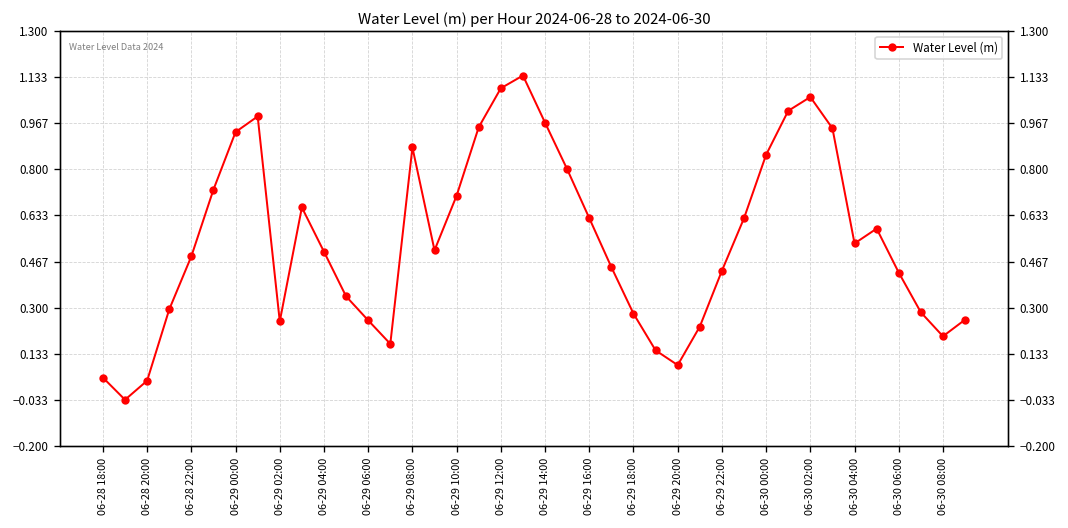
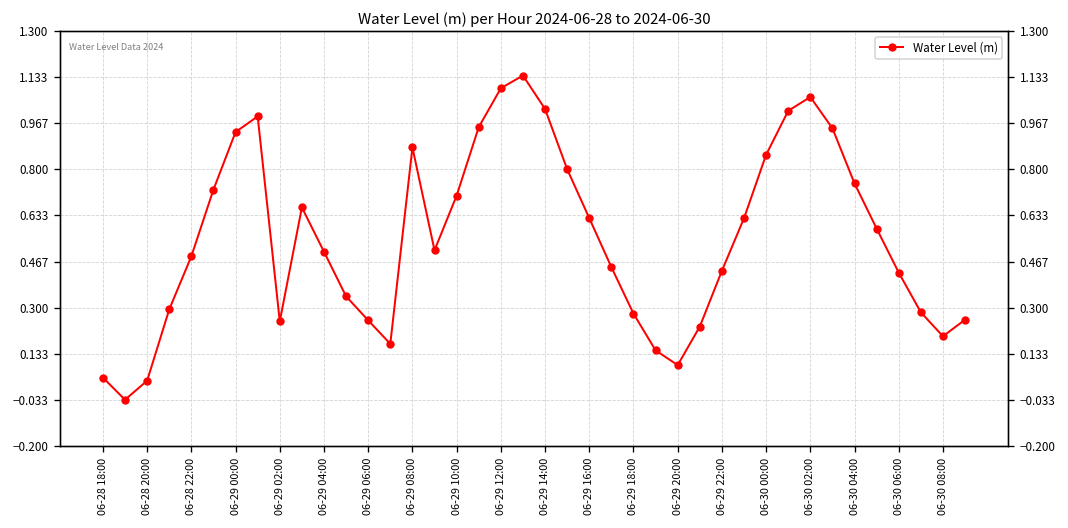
06-29 14:00: 0.97 -> 1.02
06-30 04:00: 0.53 -> 0.75
